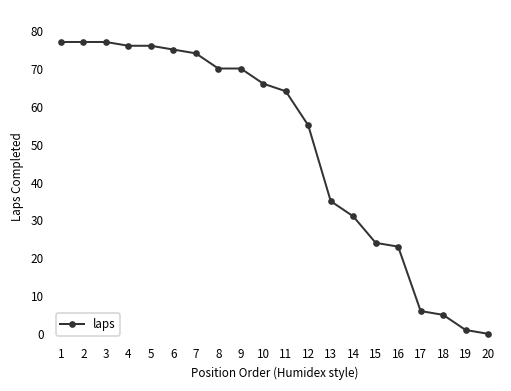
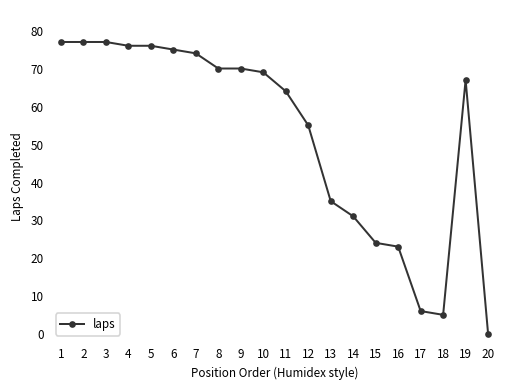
10: 66 -> 69
19: 1 -> 67
